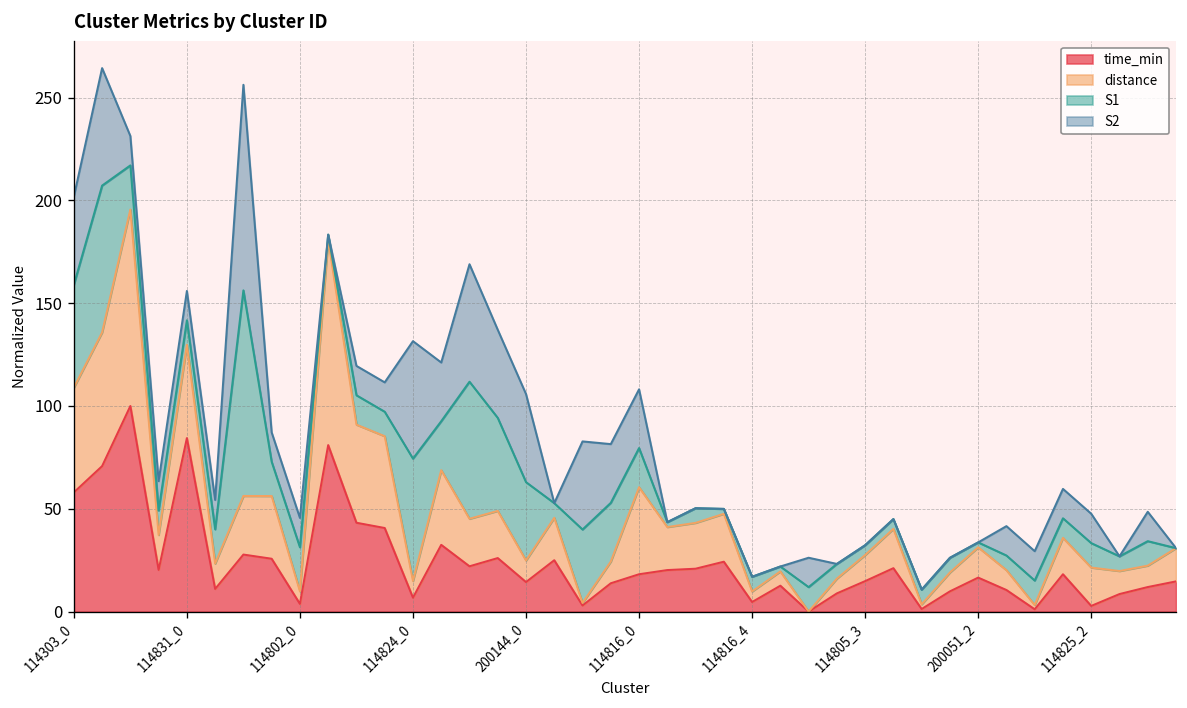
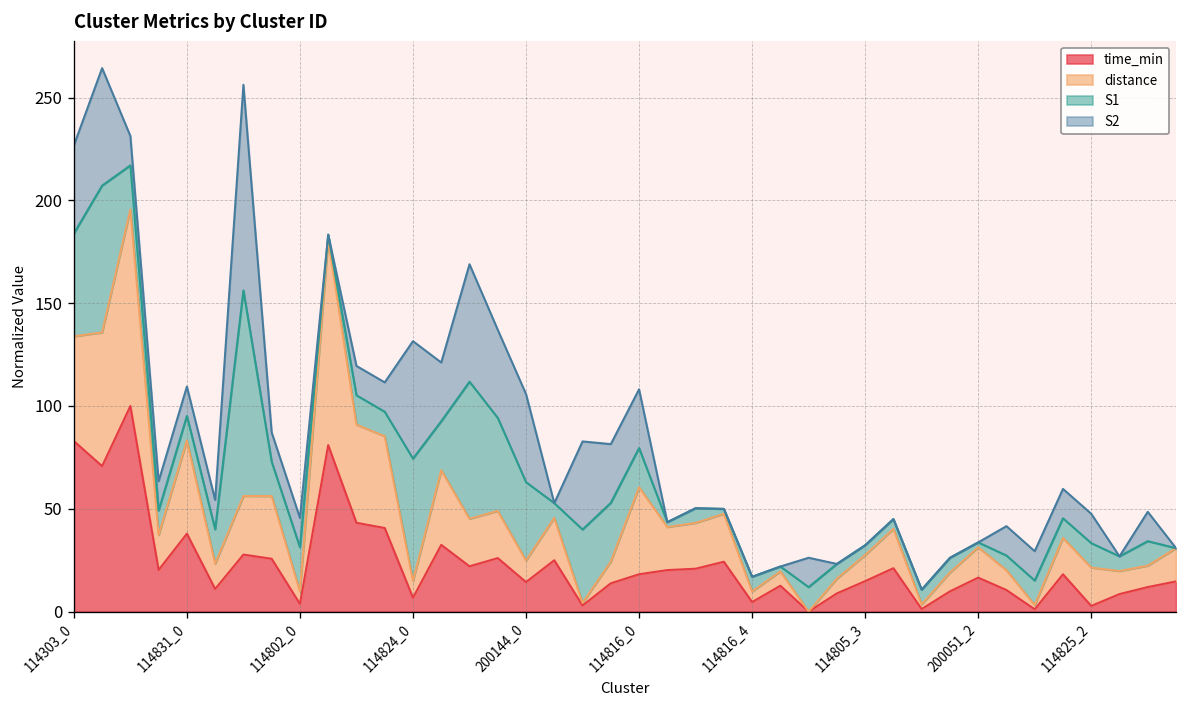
time_min, 114303_0: 58 -> 83
time_min, 114831_0: 84 -> 38
